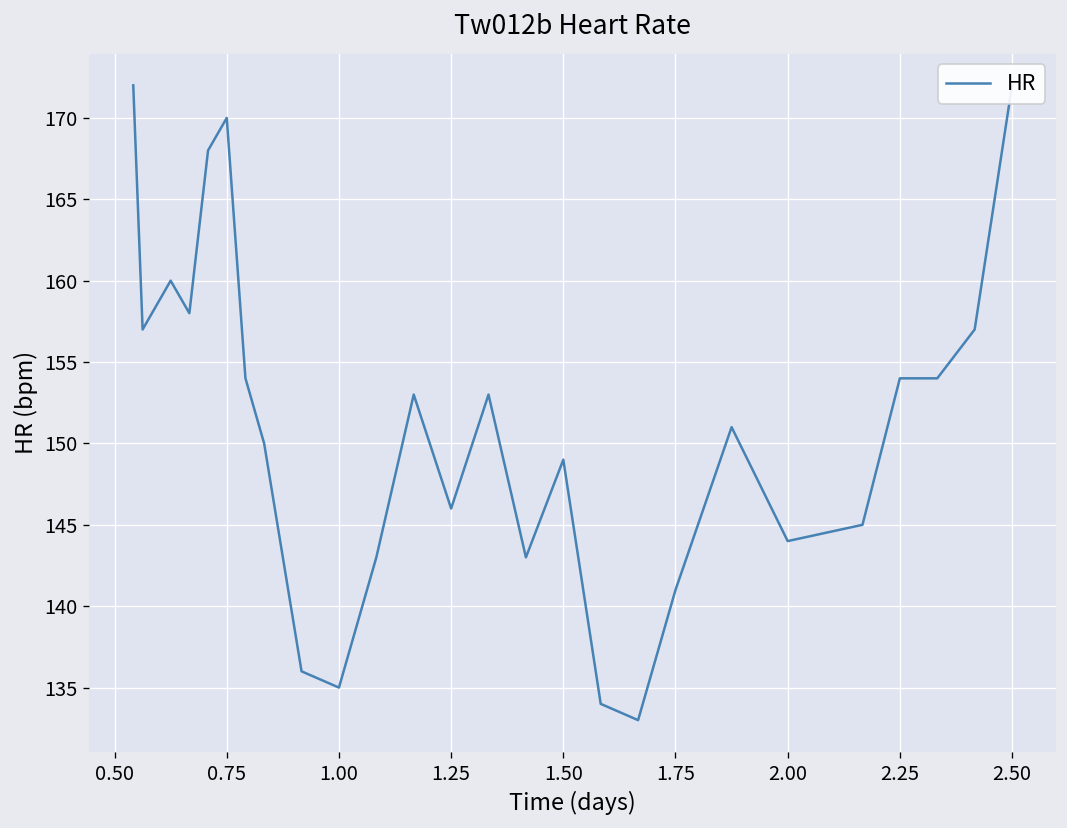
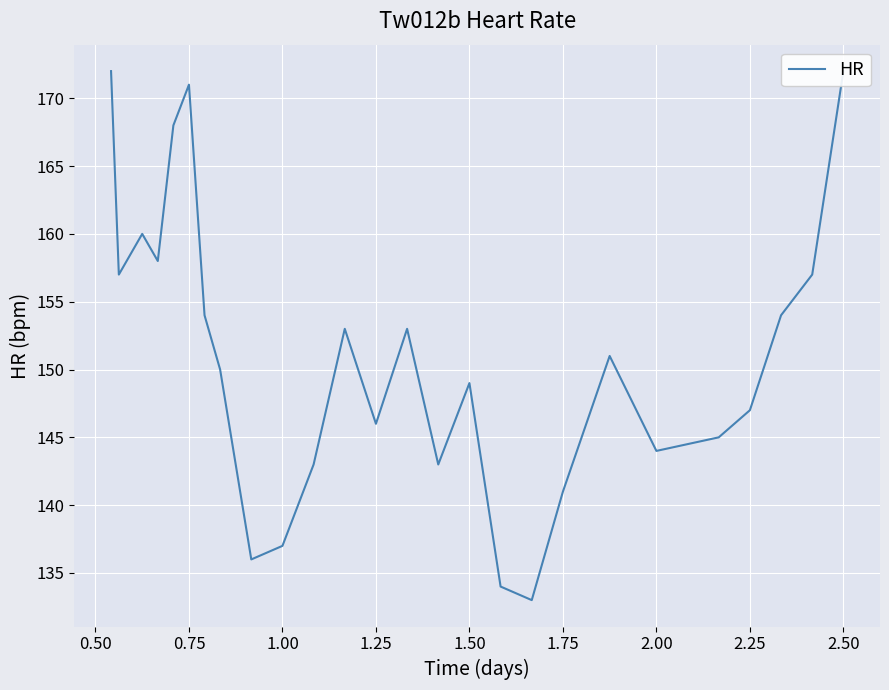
0.75: 170 -> 171
1.00: 135 -> 137
2.25: 154 -> 147
